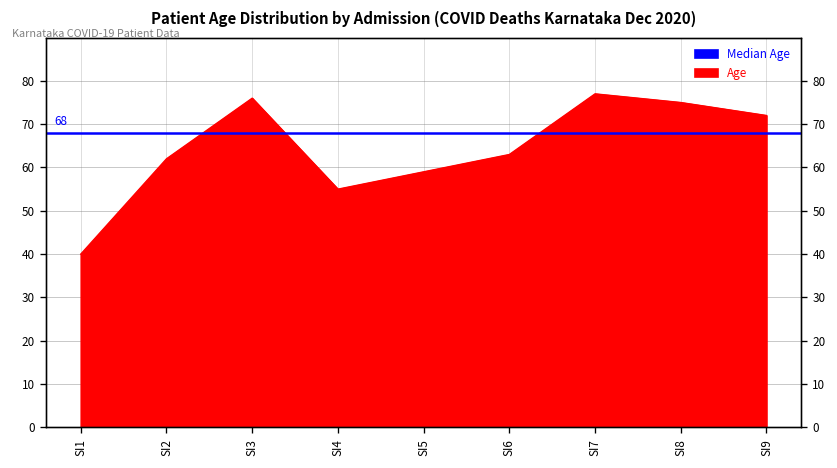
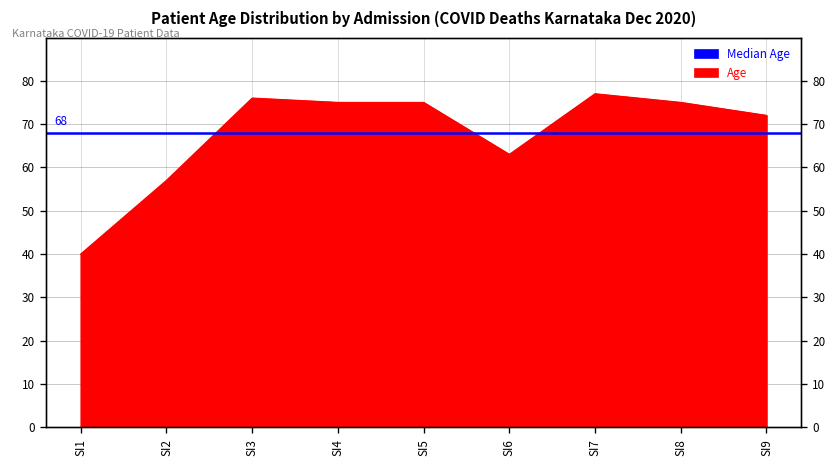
SI2: 62 -> 57
SI4: 55 -> 75
SI5: 59 -> 75
